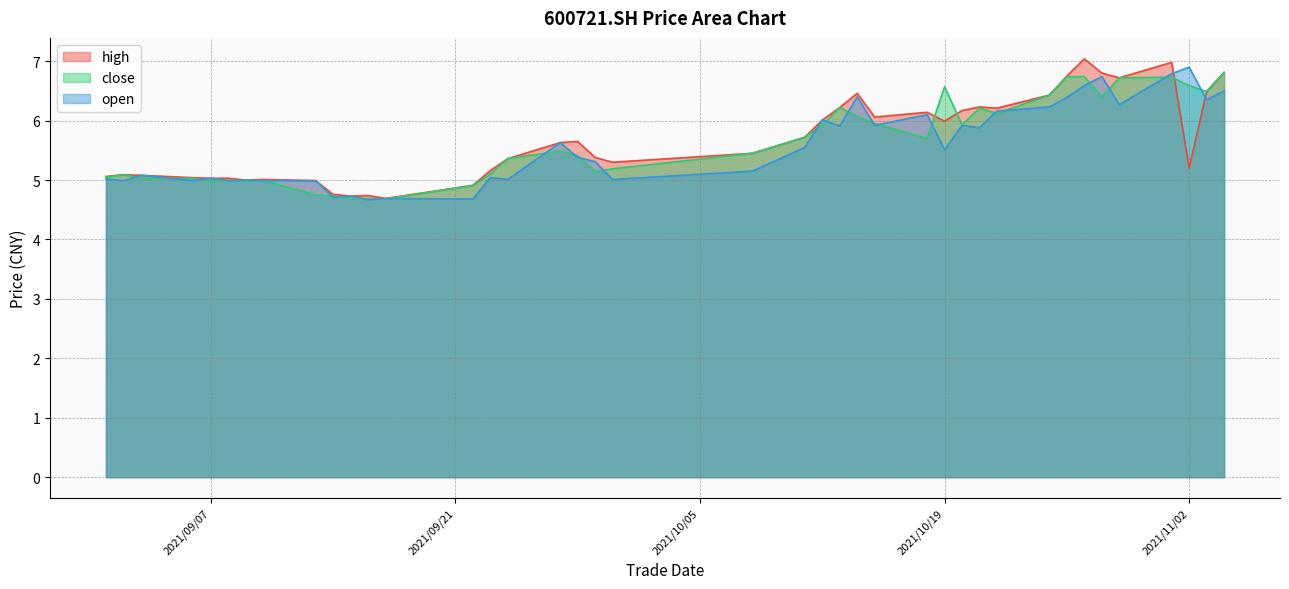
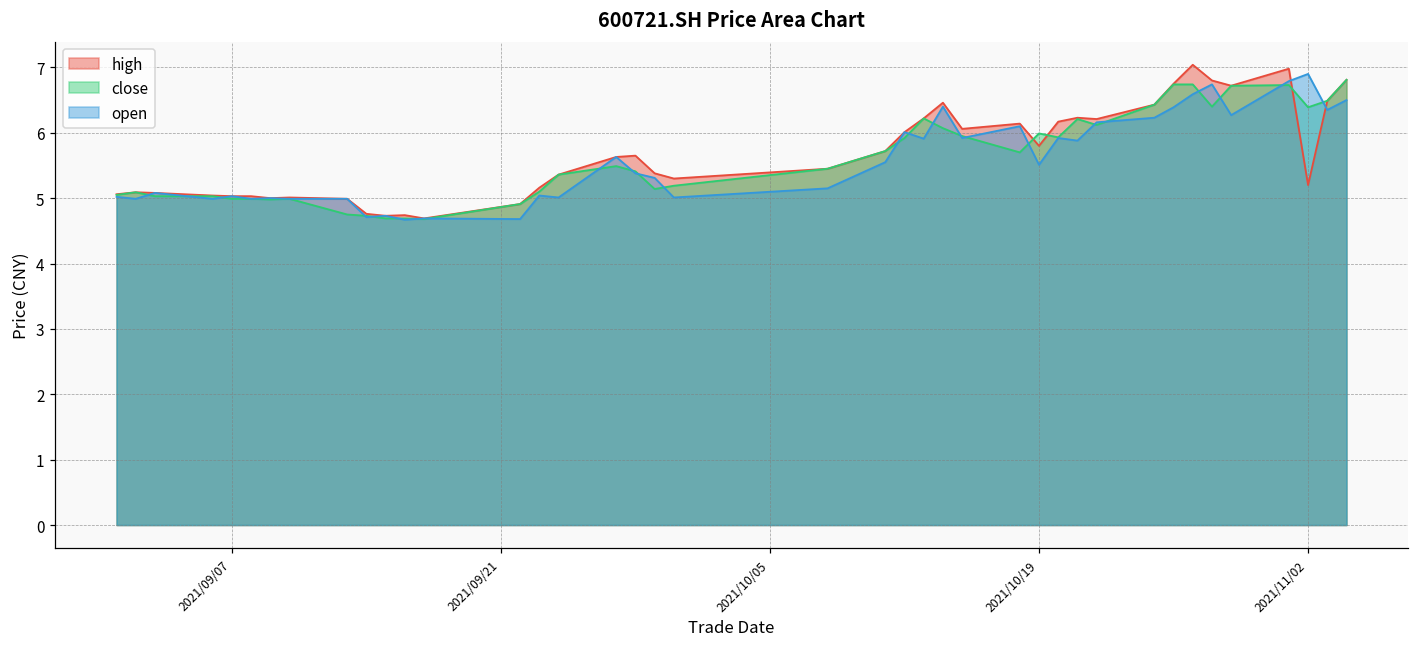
high, 2021/10/19: 6.0 -> 5.8
close, 2021/10/19: 6.6 -> 6.0
close, 2021/11/02: 6.6 -> 6.4
